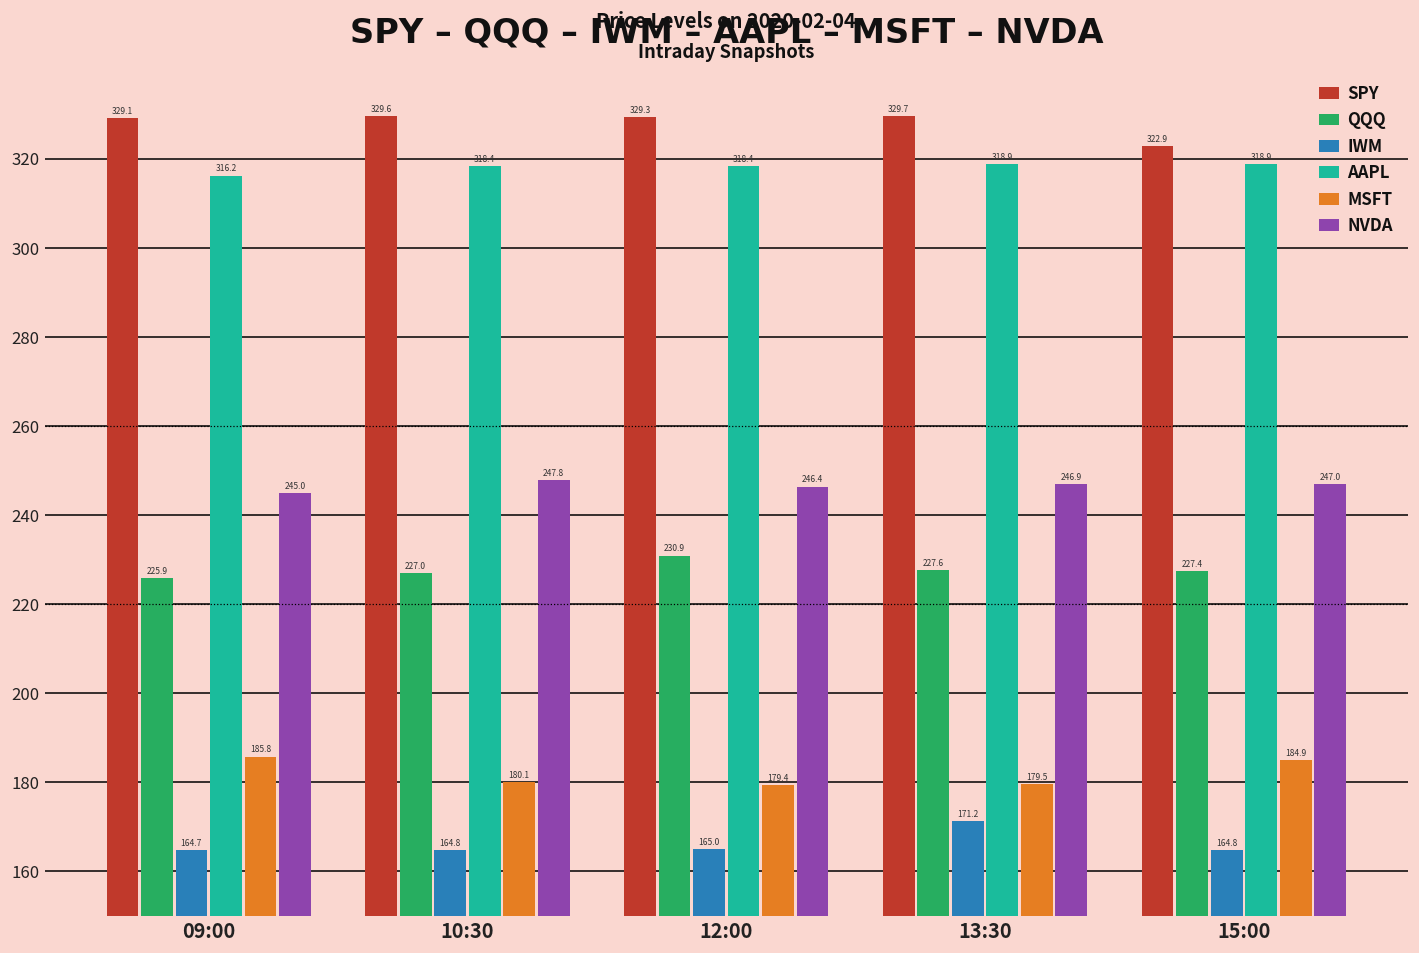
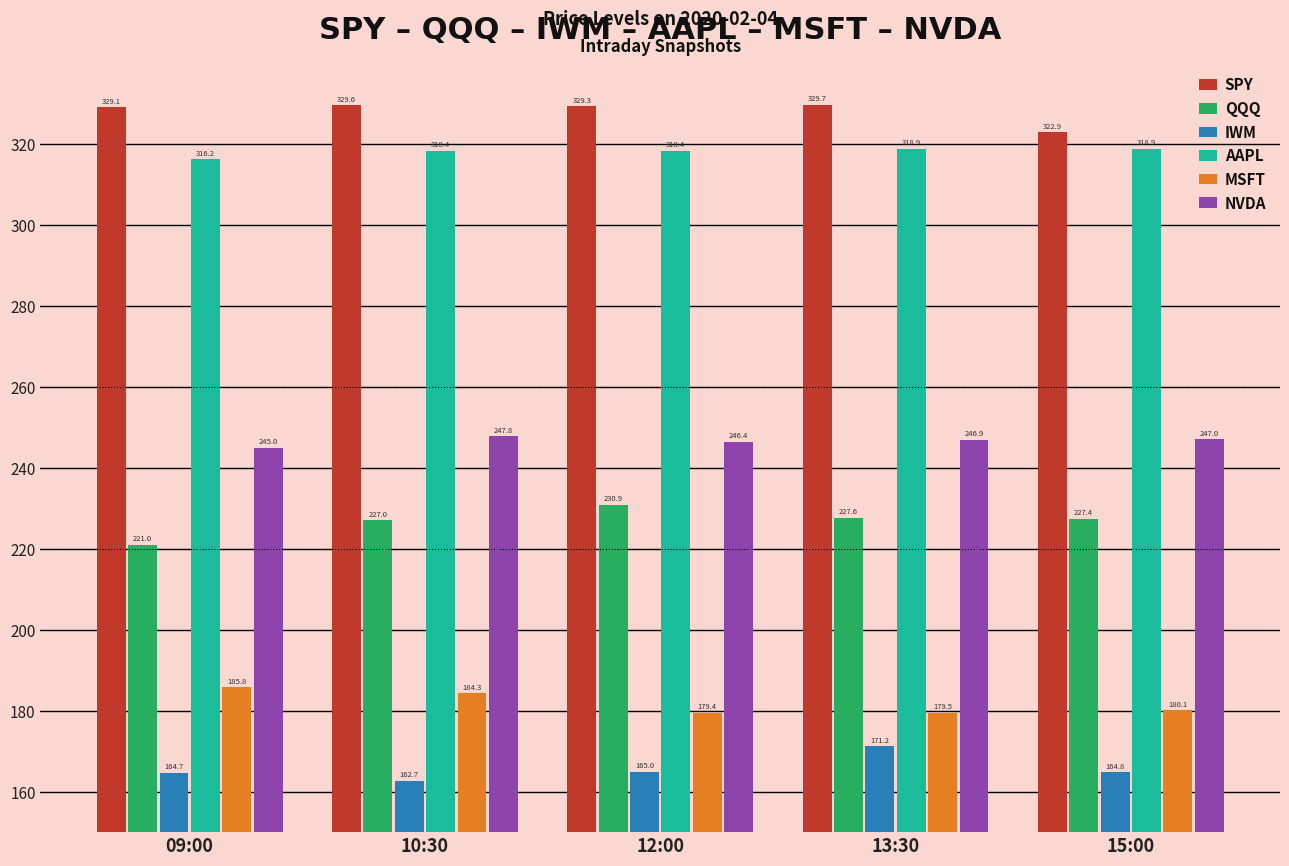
QQQ, 09:00: 225.9 -> 221.0
IWM, 10:30: 164.8 -> 162.7
MSFT, 10:30: 180.1 -> 184.3
MSFT, 15:00: 184.9 -> 180.1
